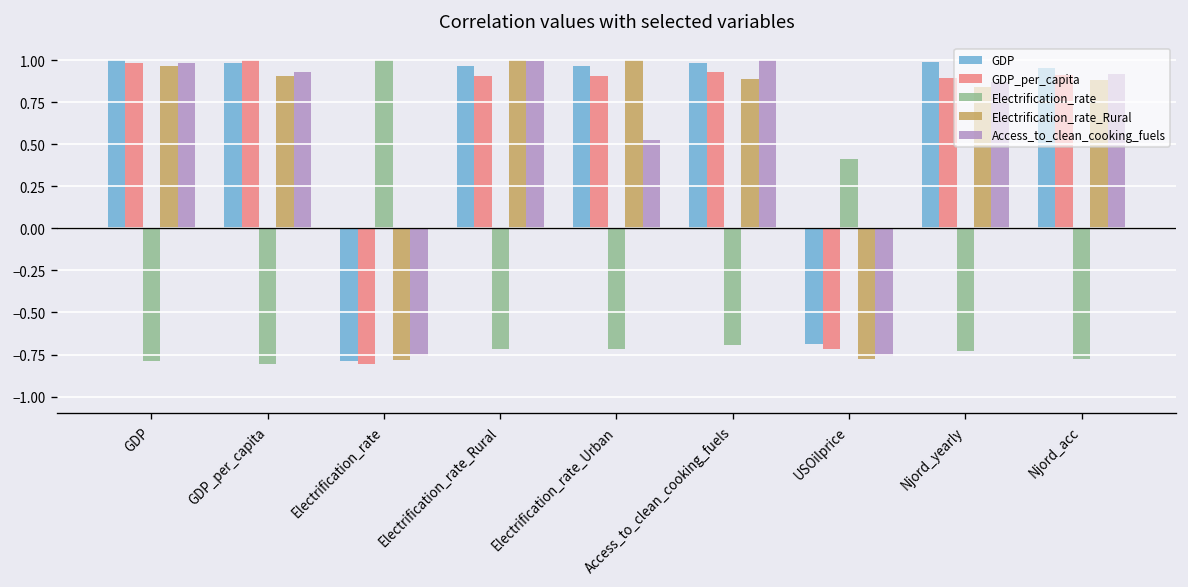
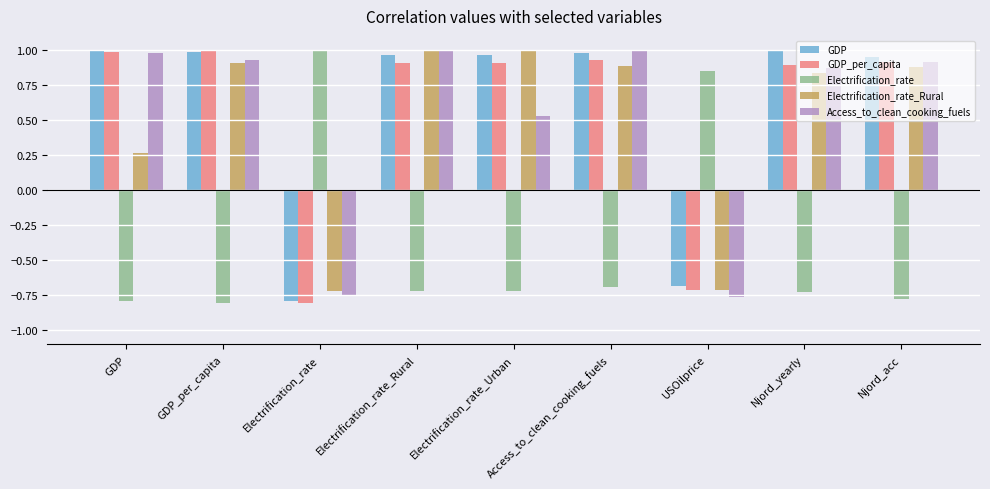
Electrification_rate_Rural, GDP: 0.97 -> 0.26
Electrification_rate_Rural, Electrification_rate: -0.79 -> -0.72
Electrification_rate, USOilprice: 0.41 -> 0.85
Electrification_rate_Rural, USOilprice: -0.78 -> -0.71
